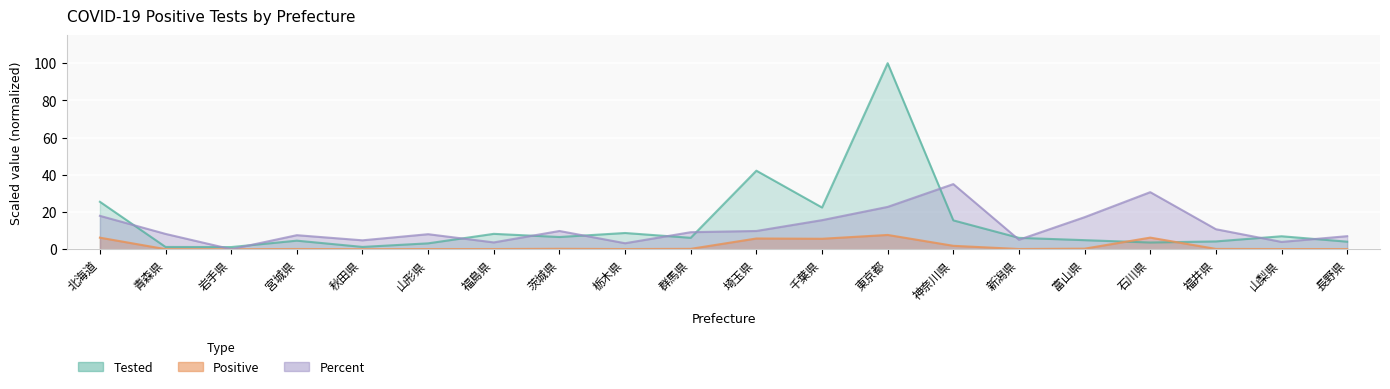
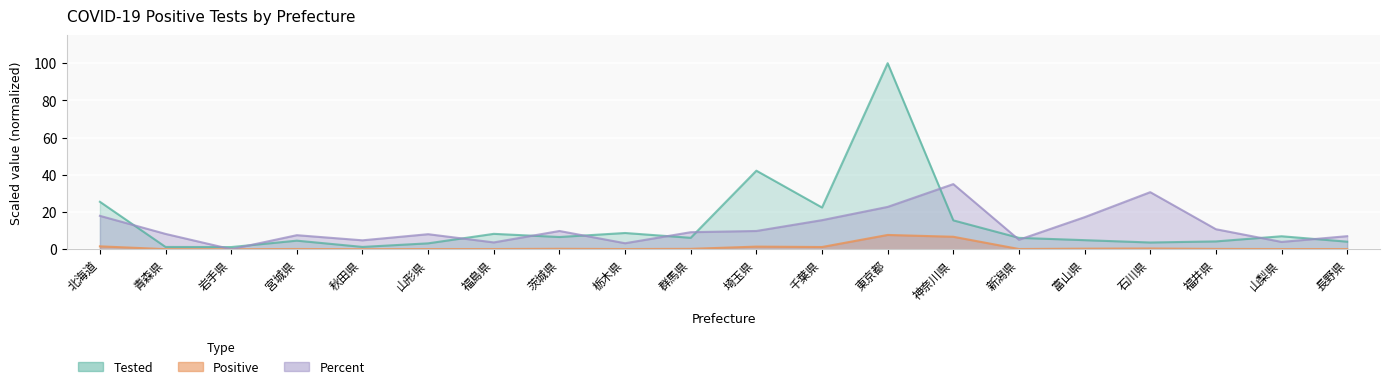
Positive, 北海道: 6 -> 2
Positive, 埼玉県: 6 -> 1
Positive, 千葉県: 6 -> 1
Positive, 神奈川県: 2 -> 7
Positive, 石川県: 6 -> 0
